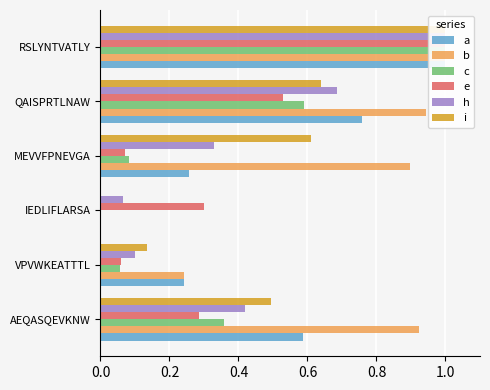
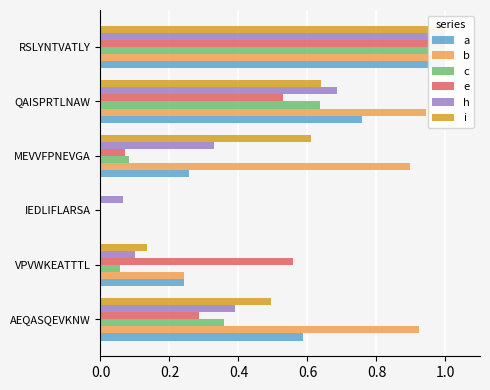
c, QAISPRTLNAW: 0.59 -> 0.64
e, IEDLIFLARSA: 0.3 -> 0.0
e, VPVWKEATTTL: 0.06 -> 0.56
h, AEQASQEVKNW: 0.42 -> 0.39
